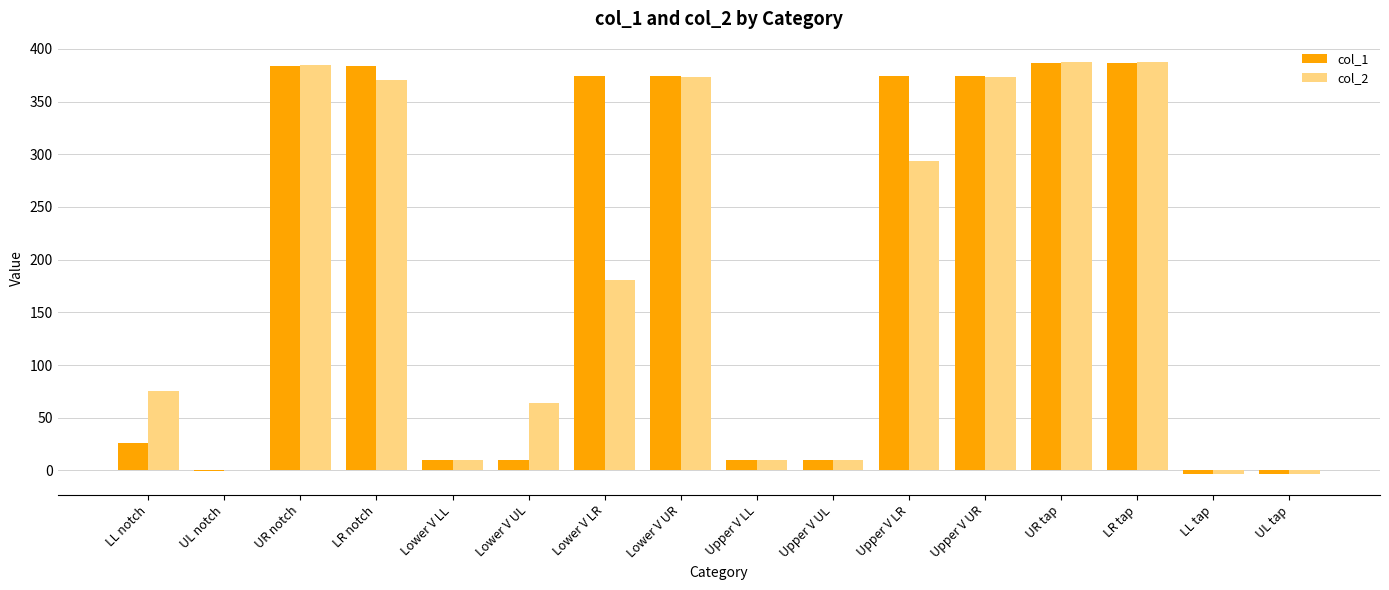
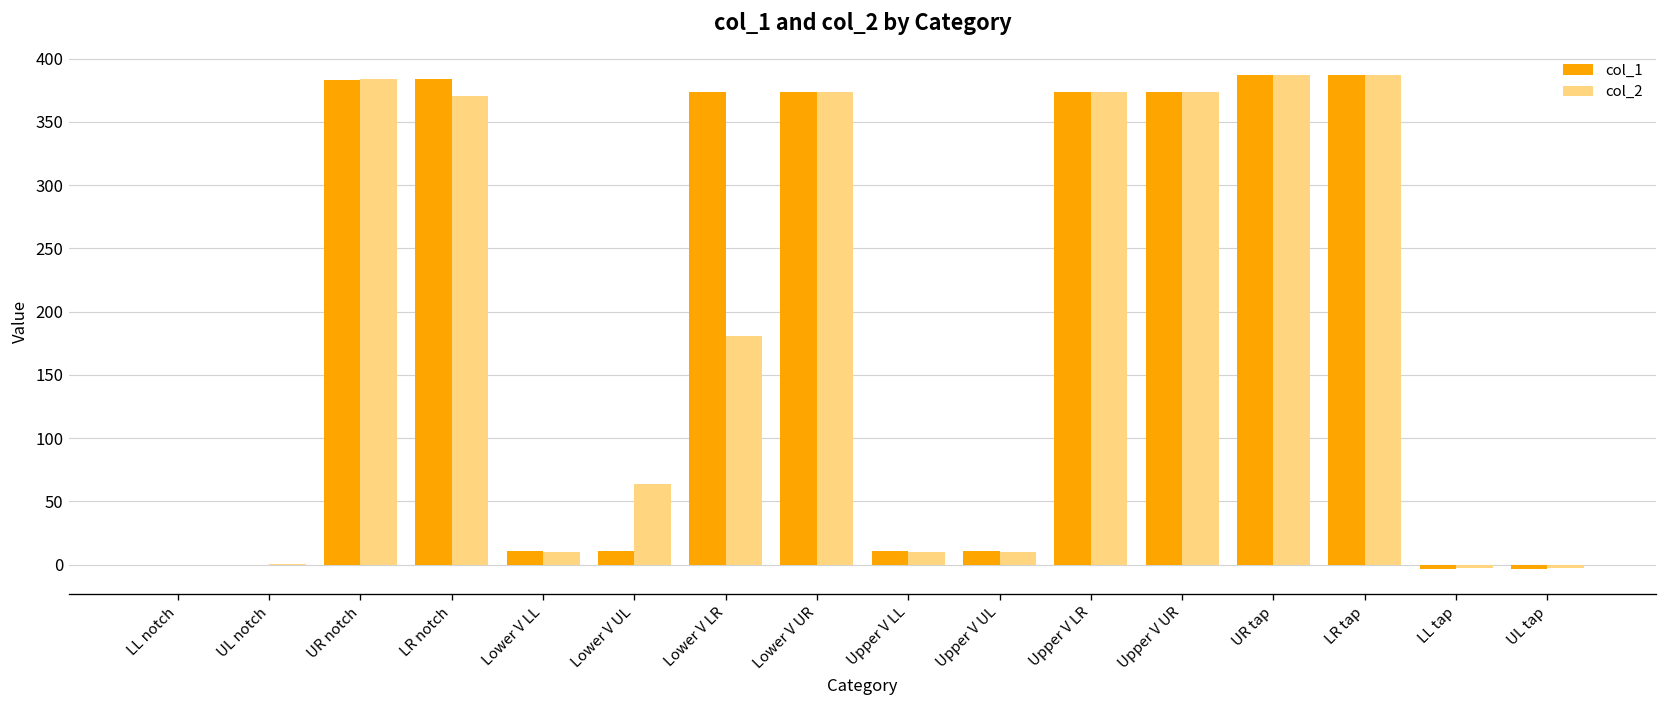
col_1, LL notch: 26 -> 0
col_2, LL notch: 75 -> 0
col_2, Upper V LR: 294 -> 374
